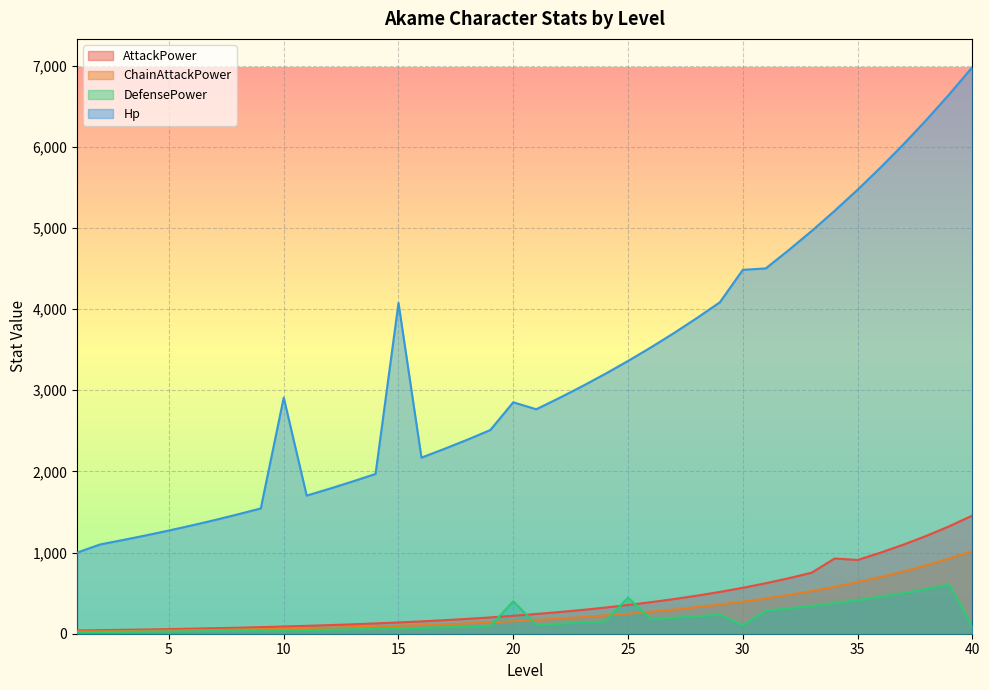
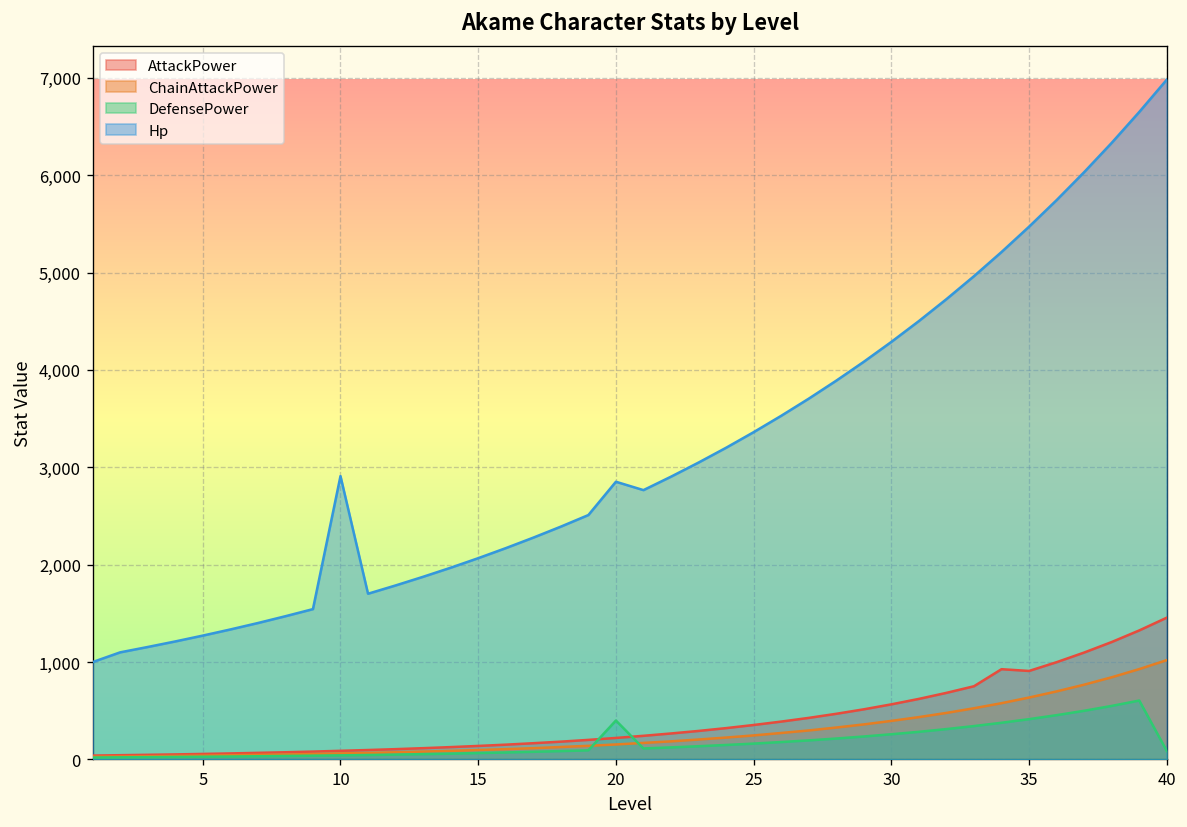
Hp, 15: 4,100 -> 2,100
DefensePower, 25: 400 -> 200
DefensePower, 30: 100 -> 300
Hp, 30: 4,500 -> 4,300
